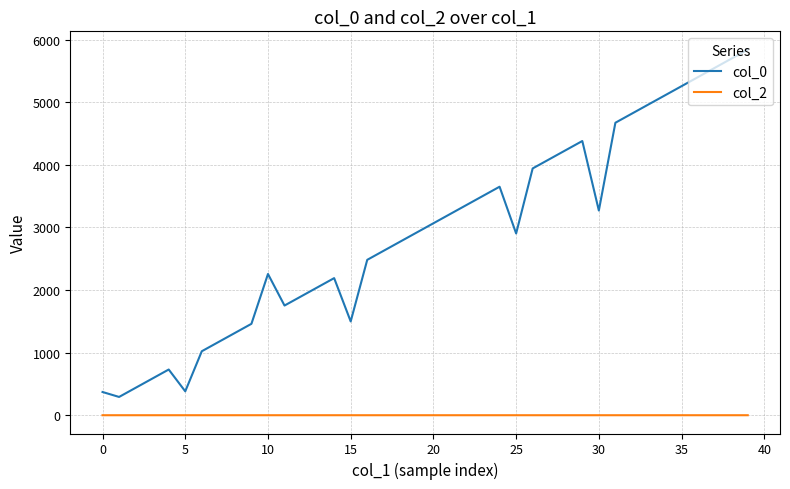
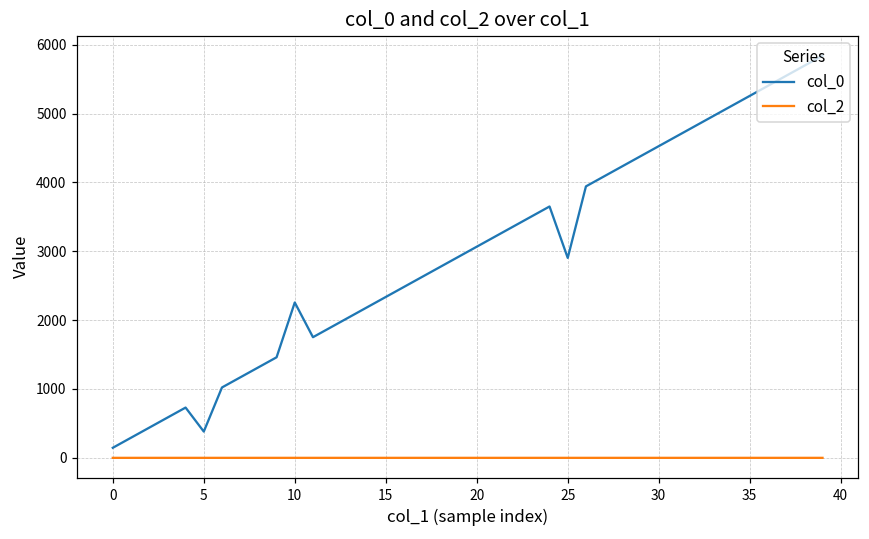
col_0, 0: 400 -> 100
col_0, 15: 1500 -> 2300
col_0, 30: 3300 -> 4500
